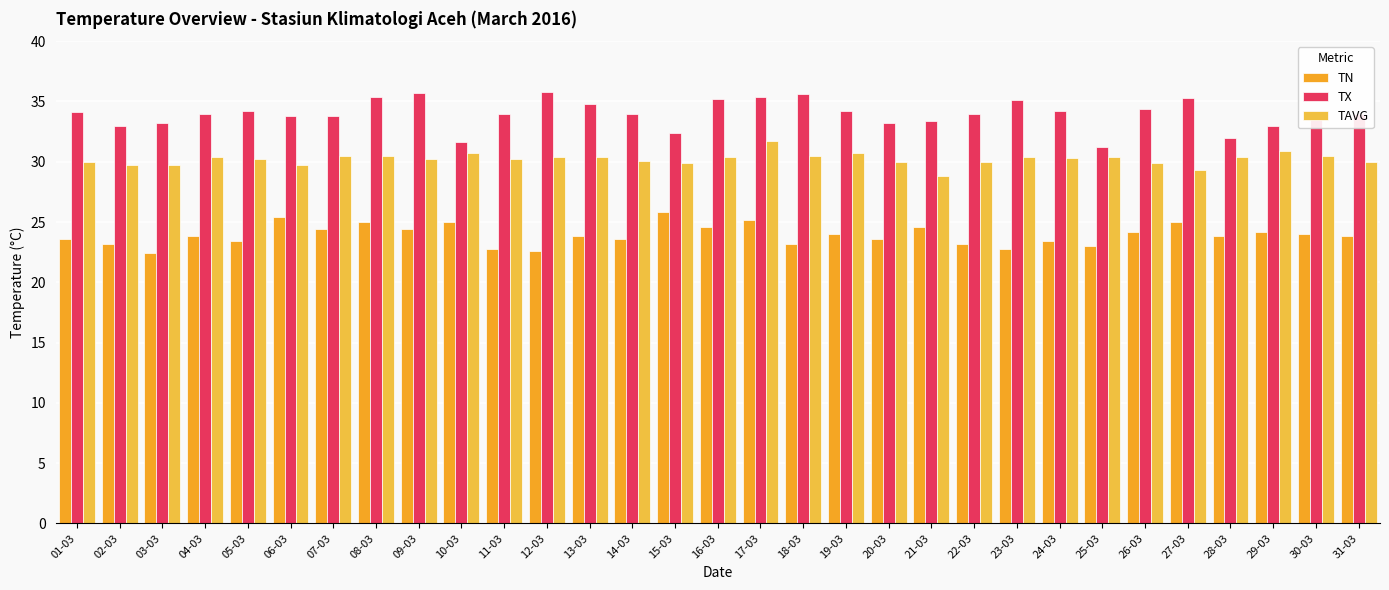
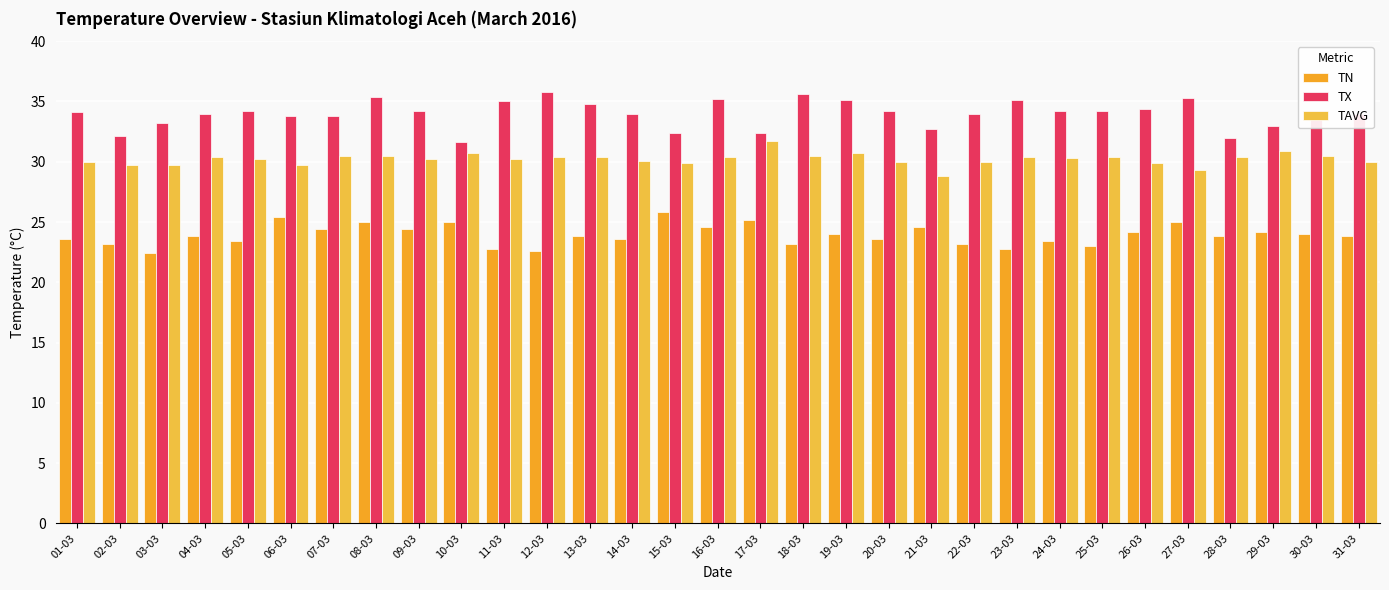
TX, 02-03: 33.0 -> 32.1
TX, 09-03: 35.7 -> 34.2
TX, 11-03: 34 -> 35
TX, 17-03: 35.4 -> 32.4
TX, 19-03: 34.2 -> 35.1
TX, 20-03: 33.2 -> 34.2
TX, 21-03: 33.4 -> 32.7
TX, 25-03: 31.2 -> 34.2
